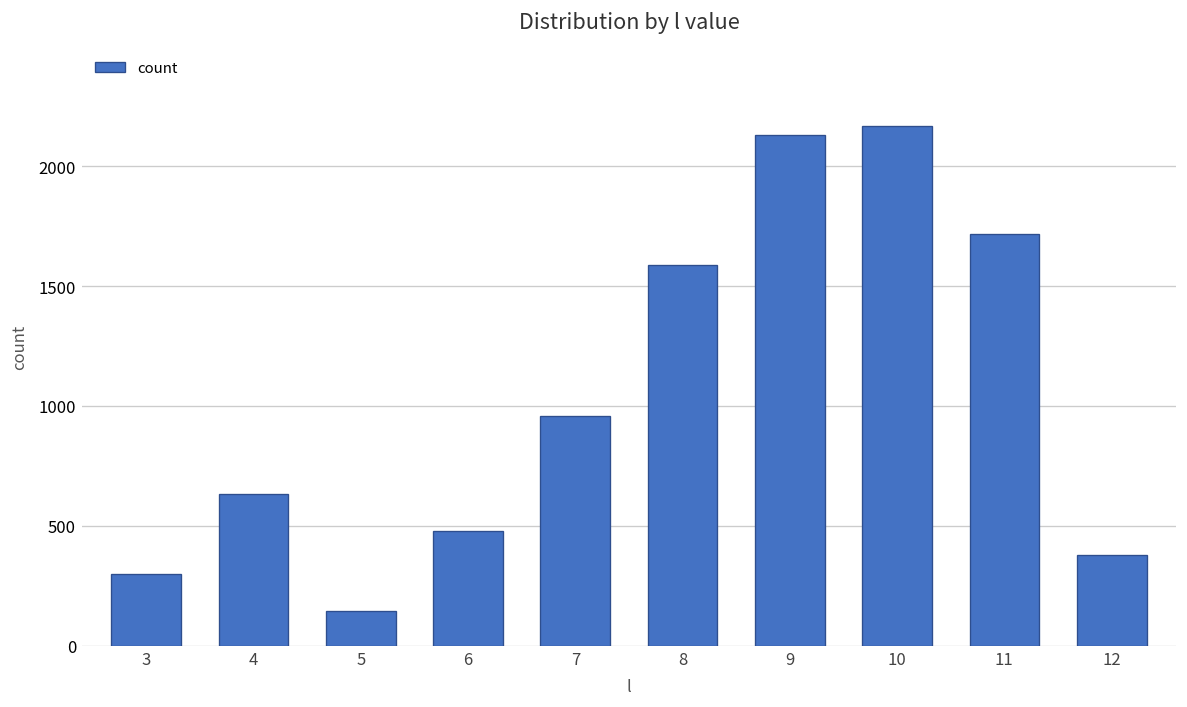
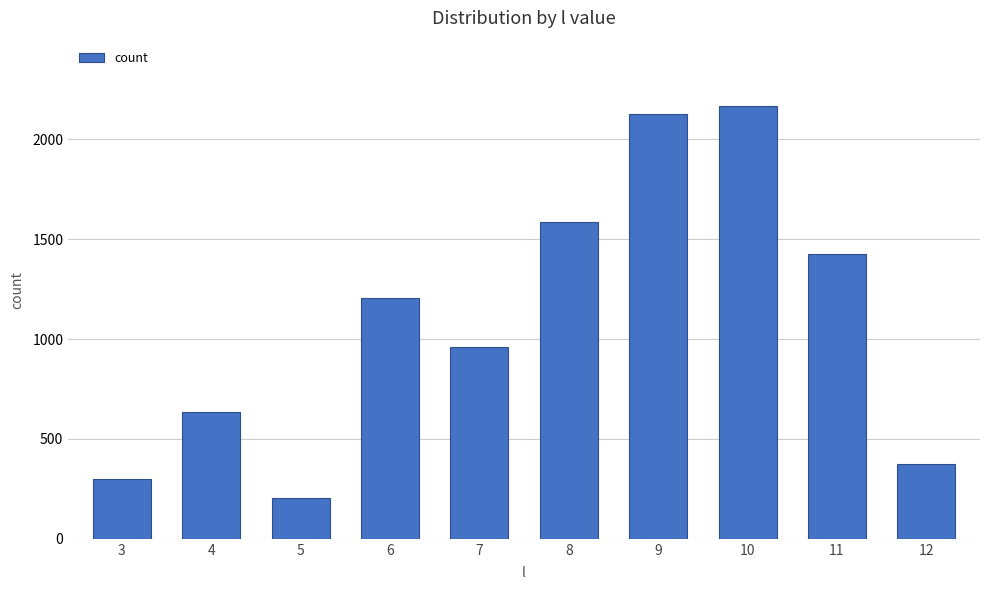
5: 140 -> 200
6: 480 -> 1210
11: 1720 -> 1430
